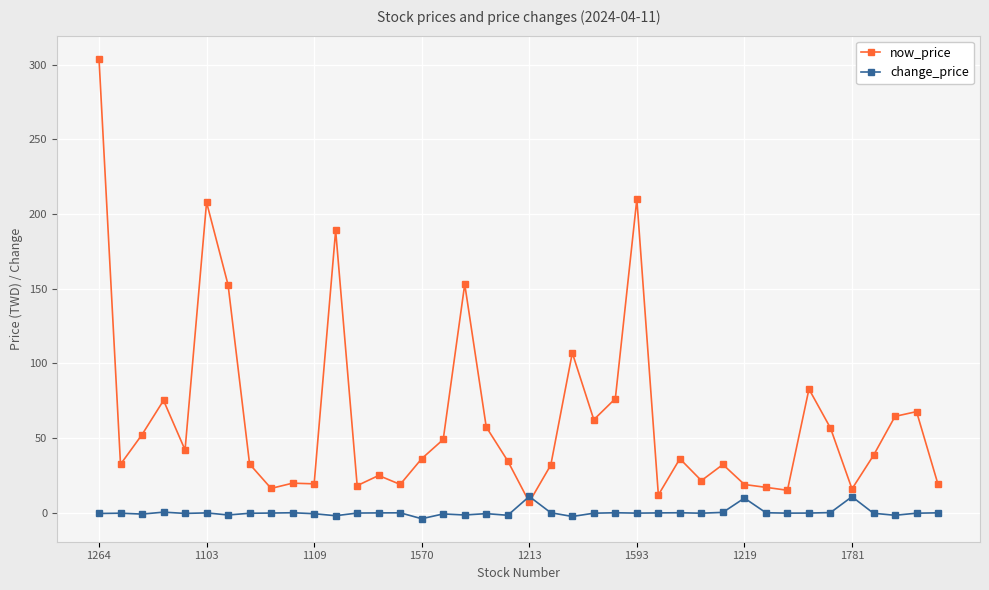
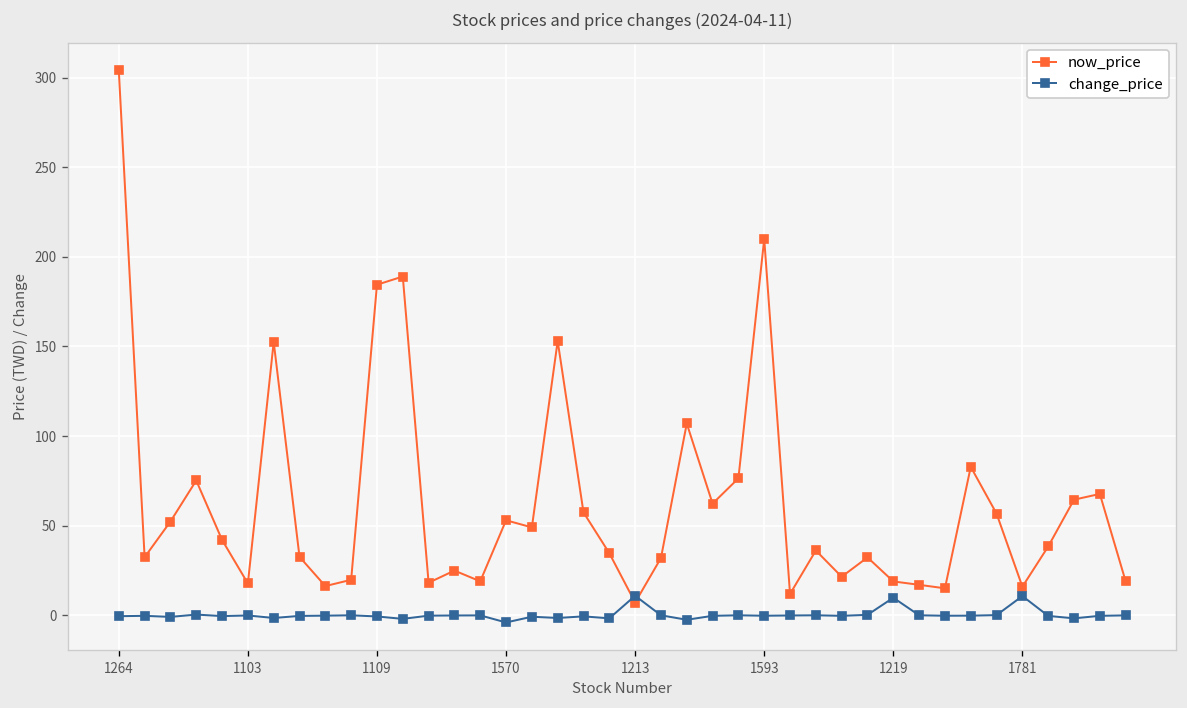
now_price, 1103: 208 -> 18
now_price, 1109: 19 -> 184
now_price, 1570: 36 -> 53
